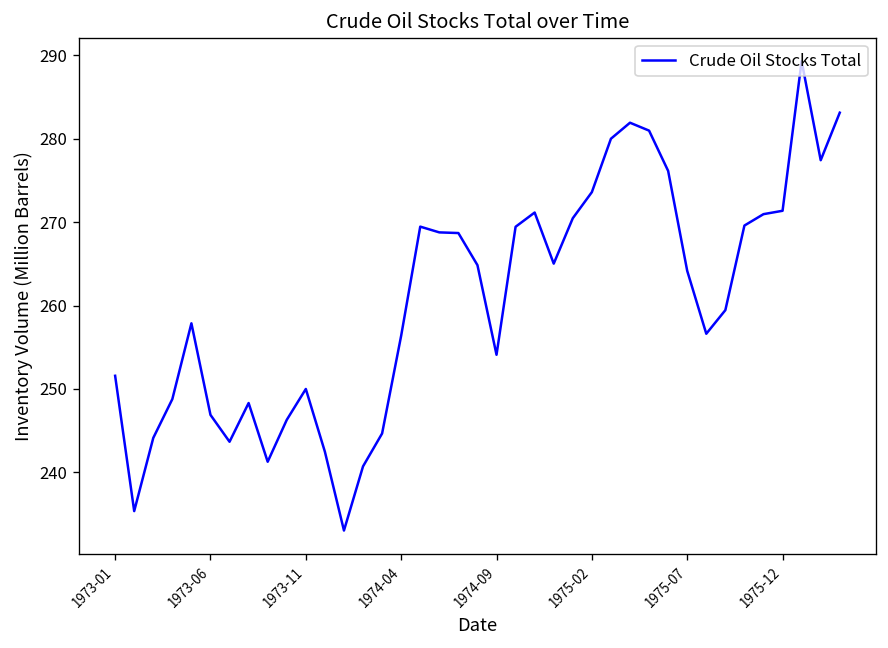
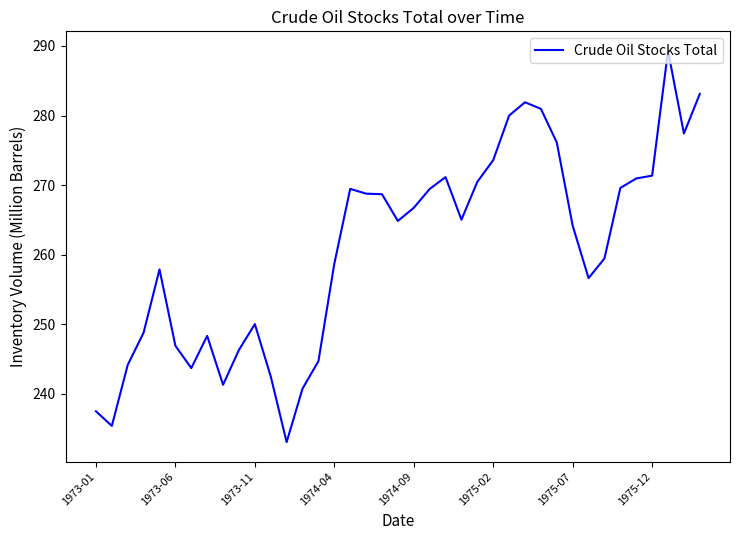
1973-01: 252 -> 237
1974-04: 256 -> 259
1974-09: 254 -> 267
